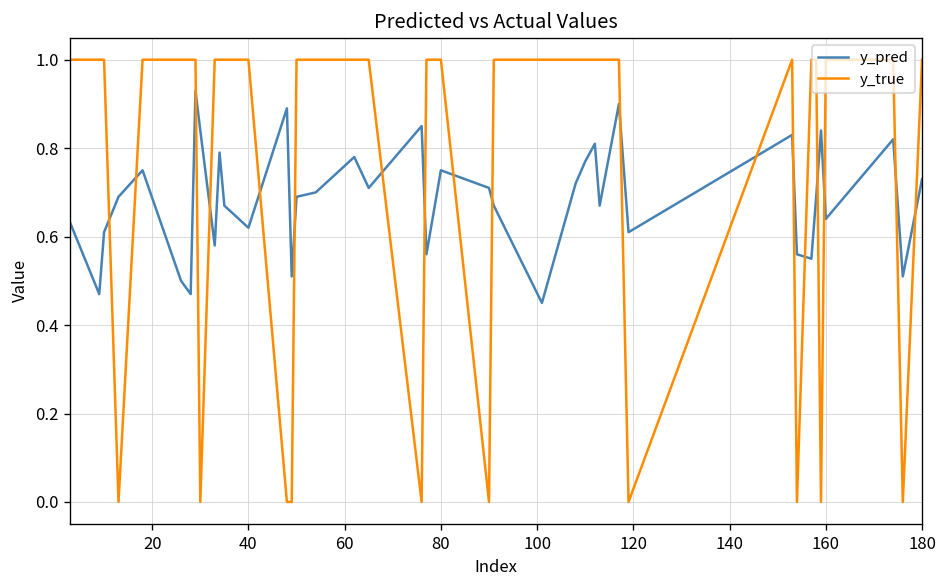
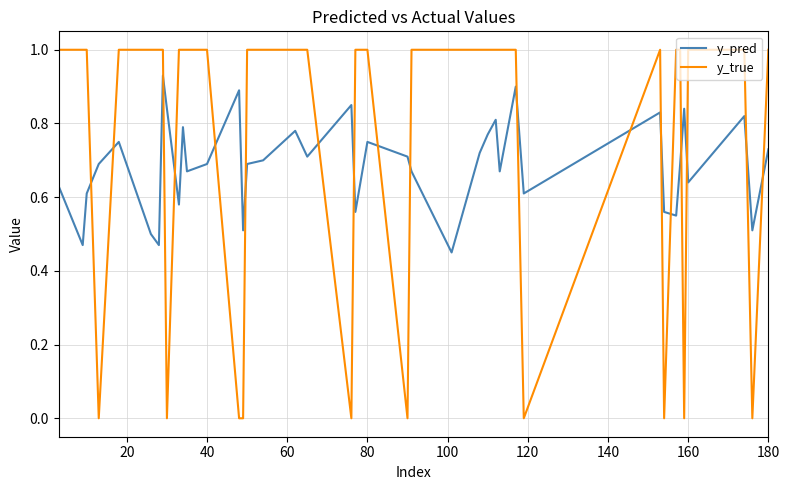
y_pred, 40: 0.62 -> 0.69
